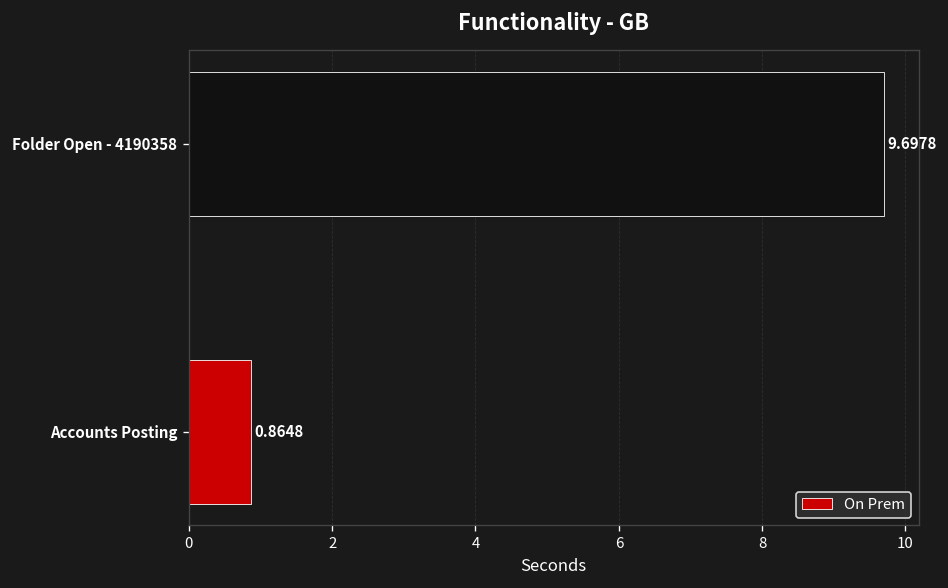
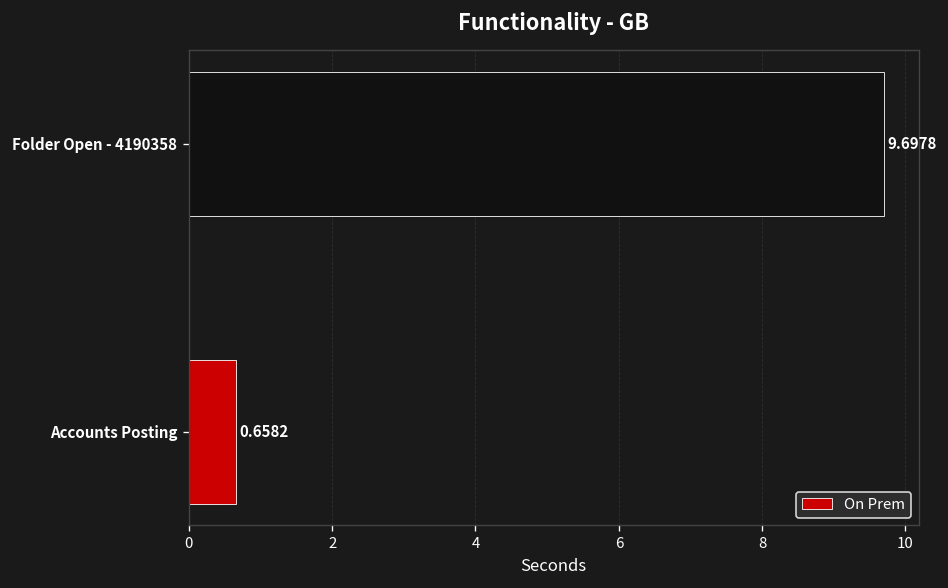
Accounts Posting: 0.8648 -> 0.6582
